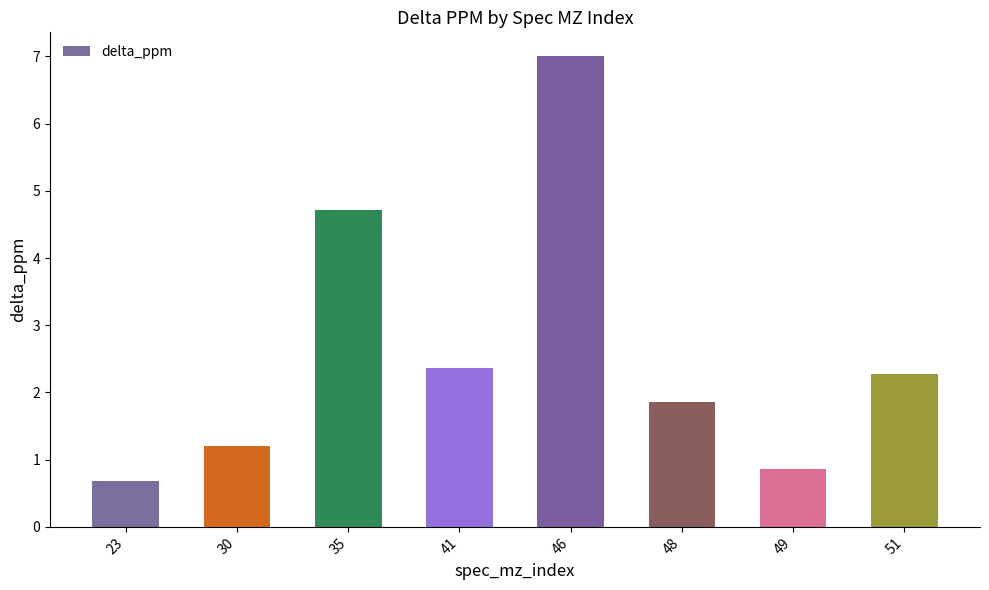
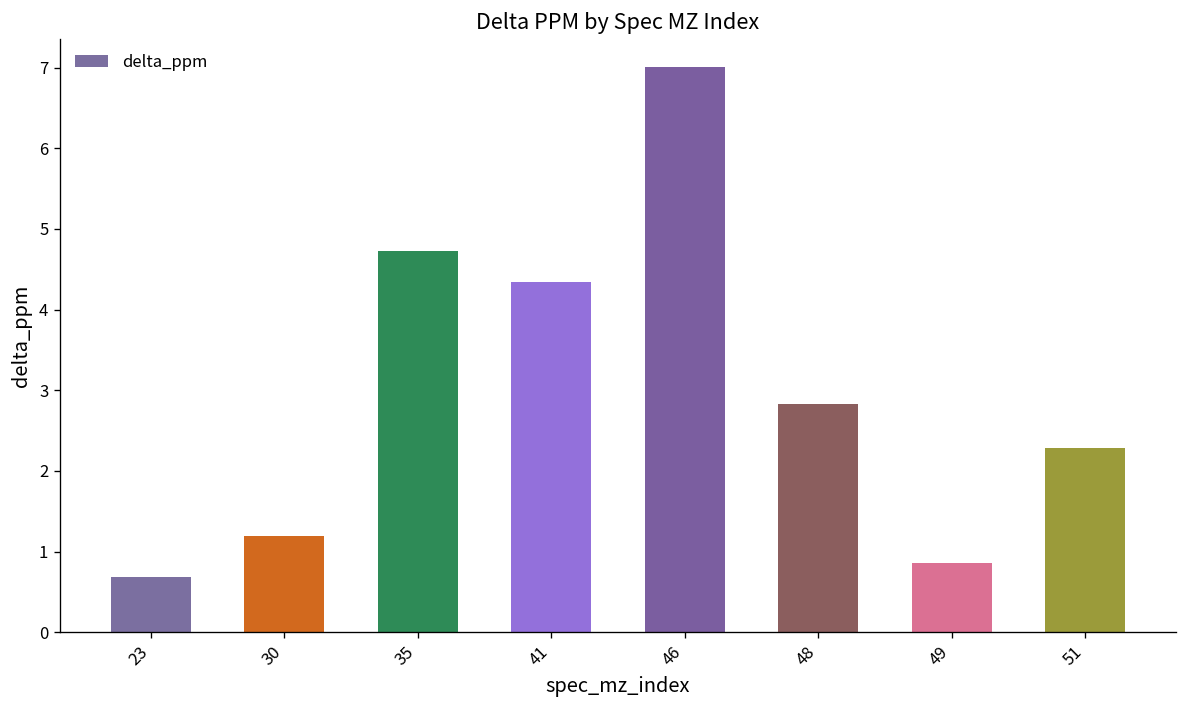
41: 2.4 -> 4.3
48: 1.9 -> 2.8
